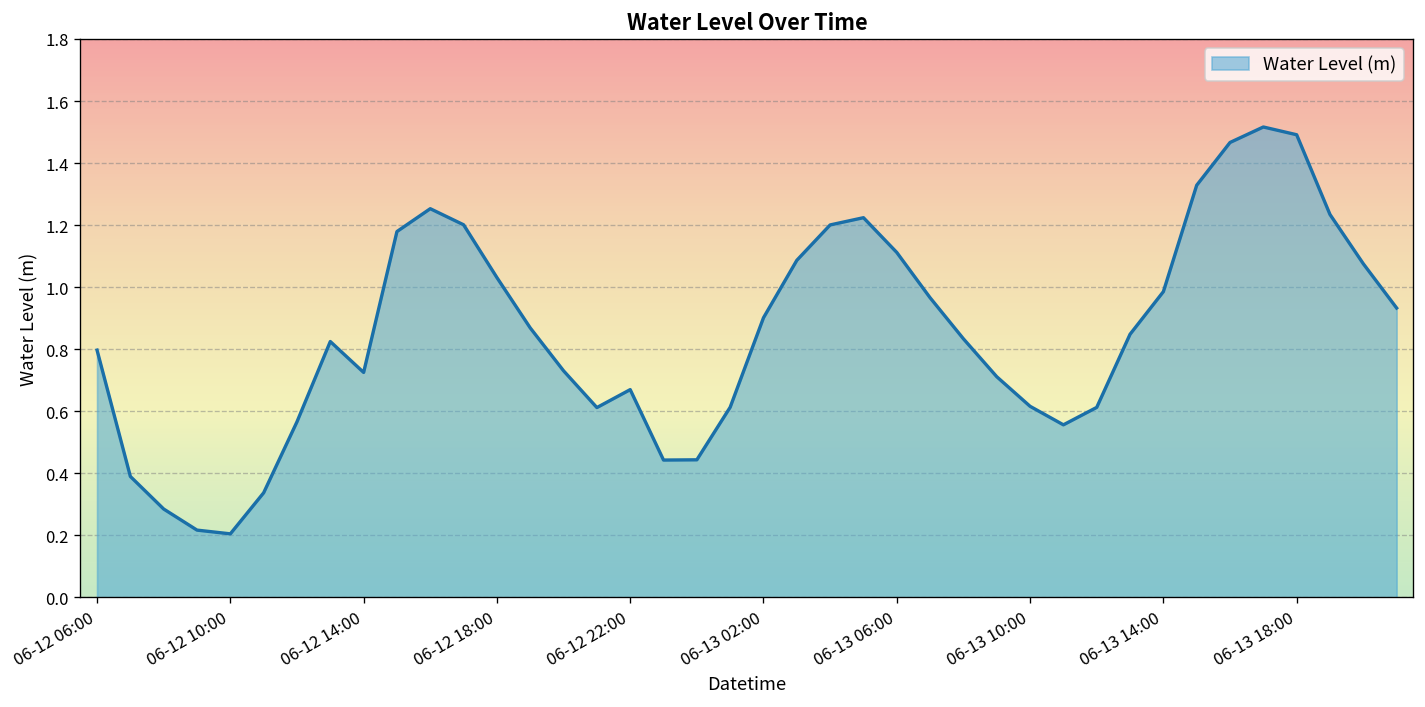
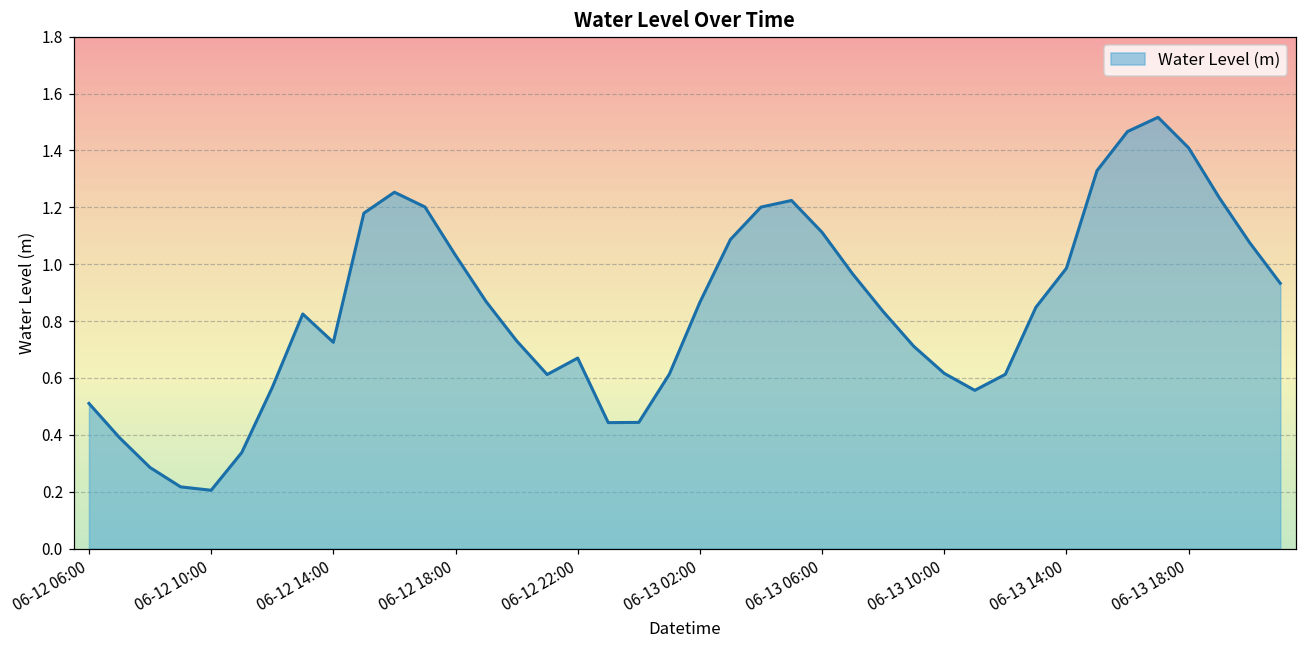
06-12 06:00: 0.80 -> 0.51
06-13 02:00: 0.90 -> 0.87
06-13 18:00: 1.49 -> 1.41
